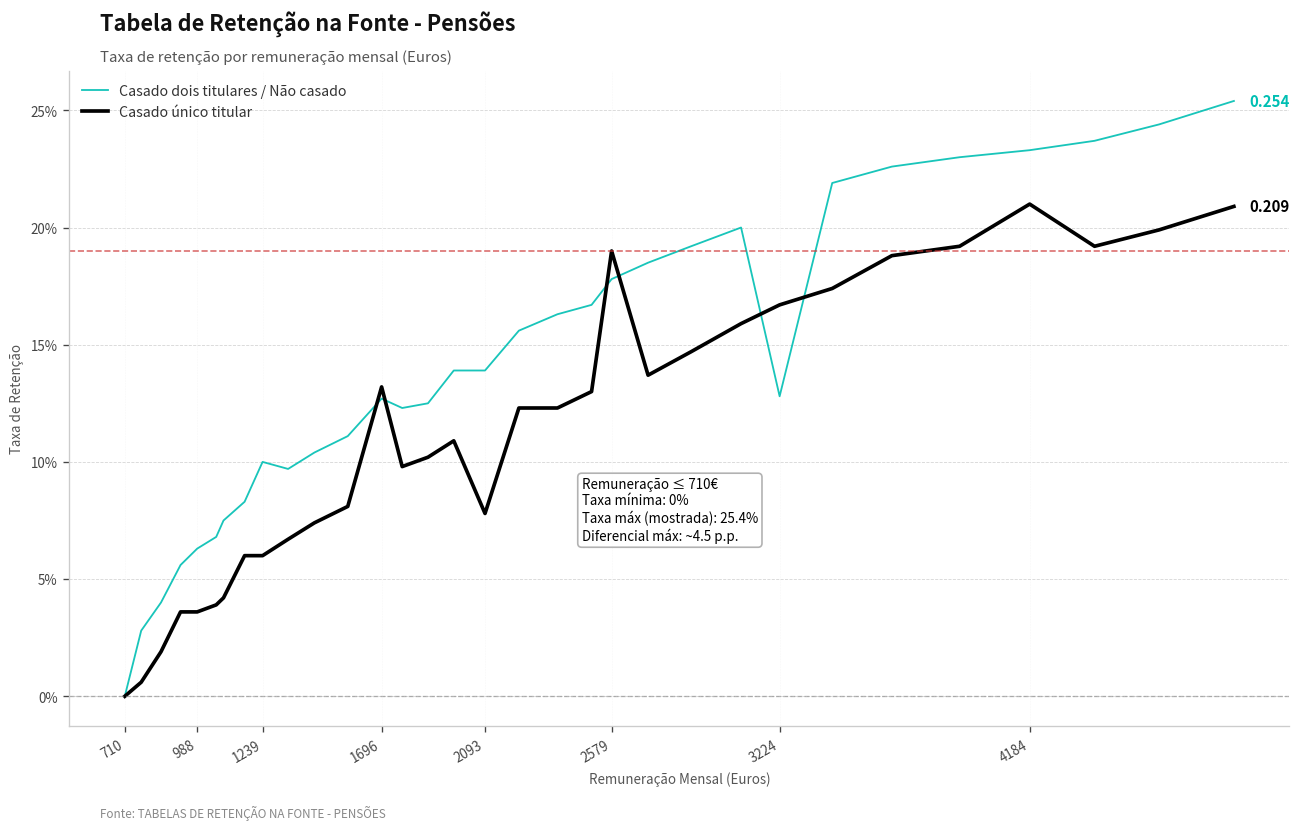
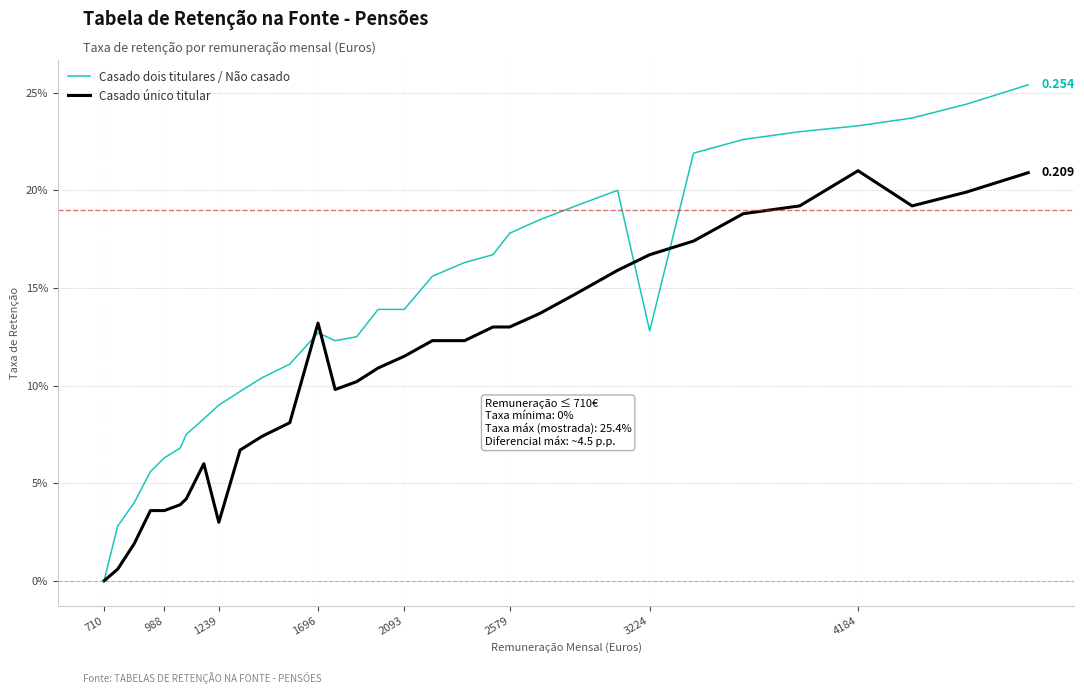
Casado dois titulares / Não casado, 1239: 10.0% -> 9.0%
Casado único titular, 1239: 6.0% -> 3.0%
Casado único titular, 2093: 7.8% -> 11.5%
Casado único titular, 2579: 19.0% -> 13.0%
